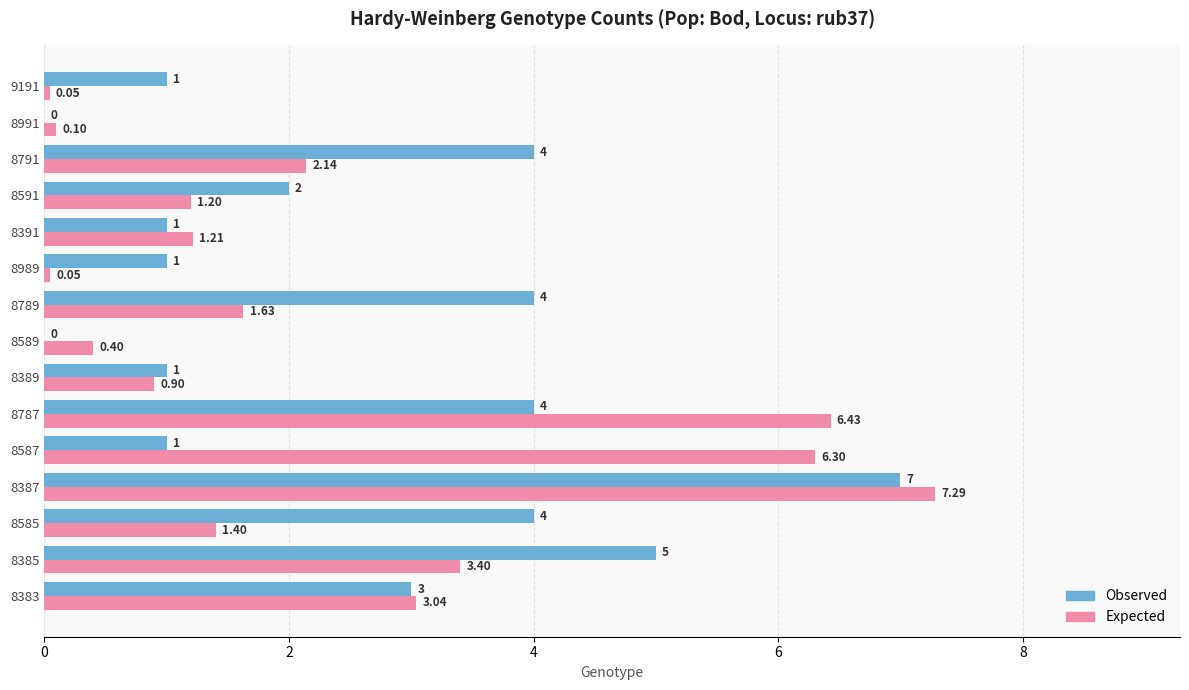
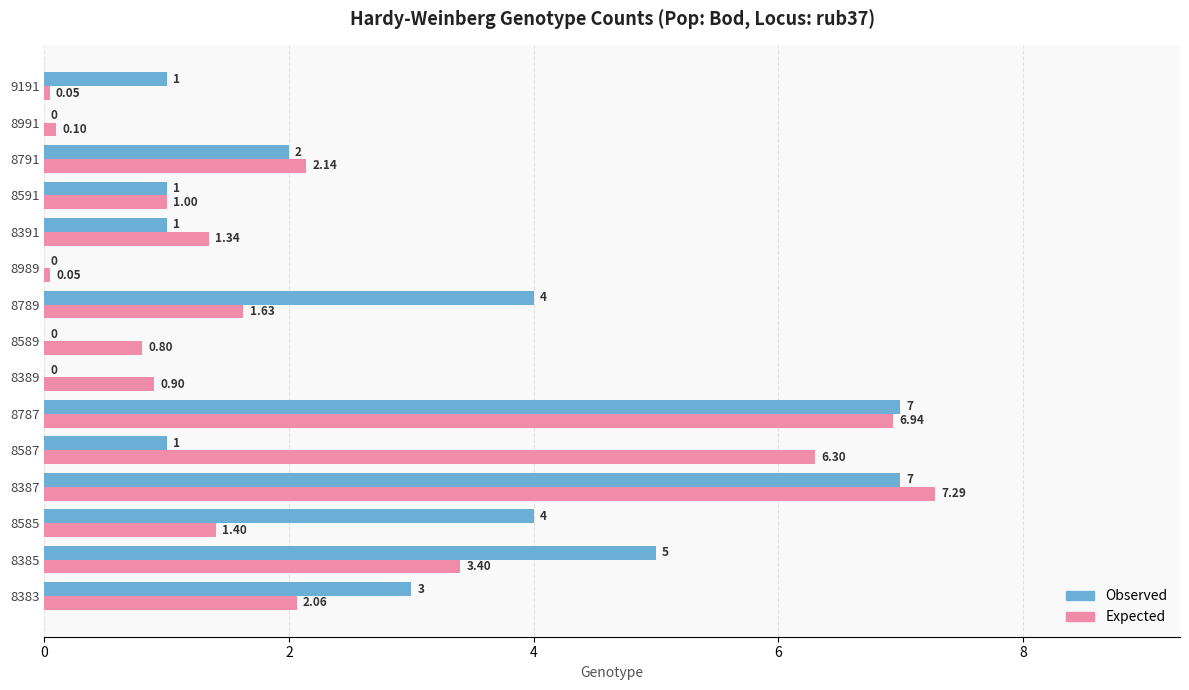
Observed, 8791: 4 -> 2
Observed, 8591: 2 -> 1
Expected, 8591: 1.20 -> 1.00
Expected, 8391: 1.21 -> 1.34
Observed, 8989: 1 -> 0
Expected, 8589: 0.40 -> 0.80
Observed, 8389: 1 -> 0
Observed, 8787: 4 -> 7
Expected, 8787: 6.43 -> 6.94
Expected, 8383: 3.04 -> 2.06
